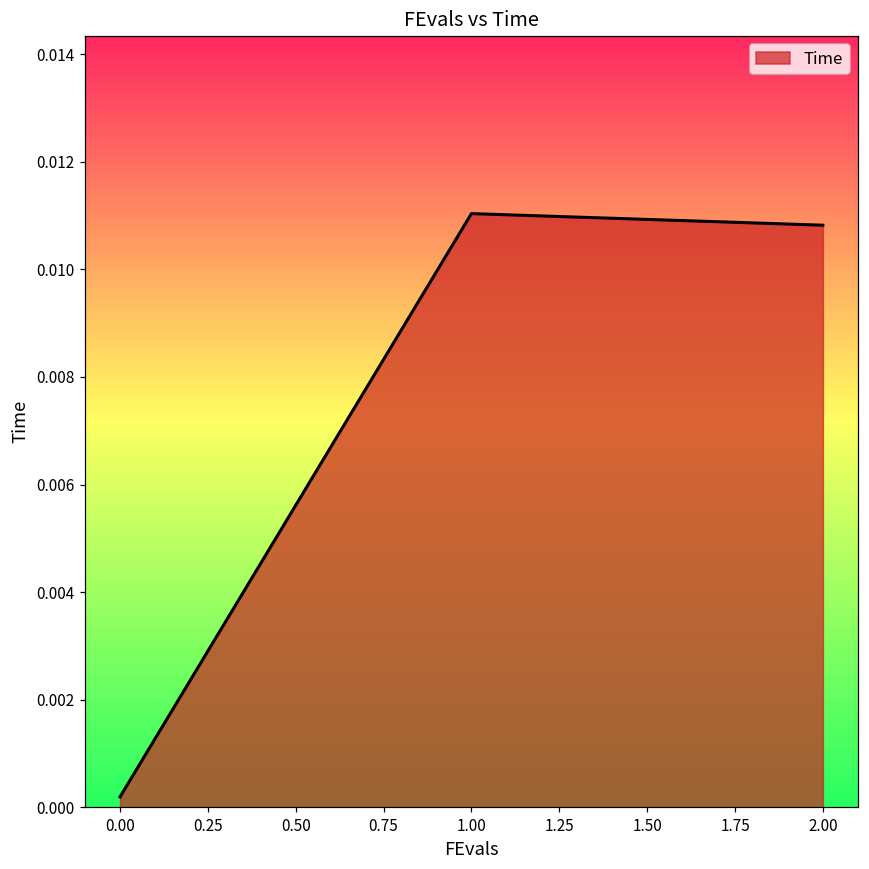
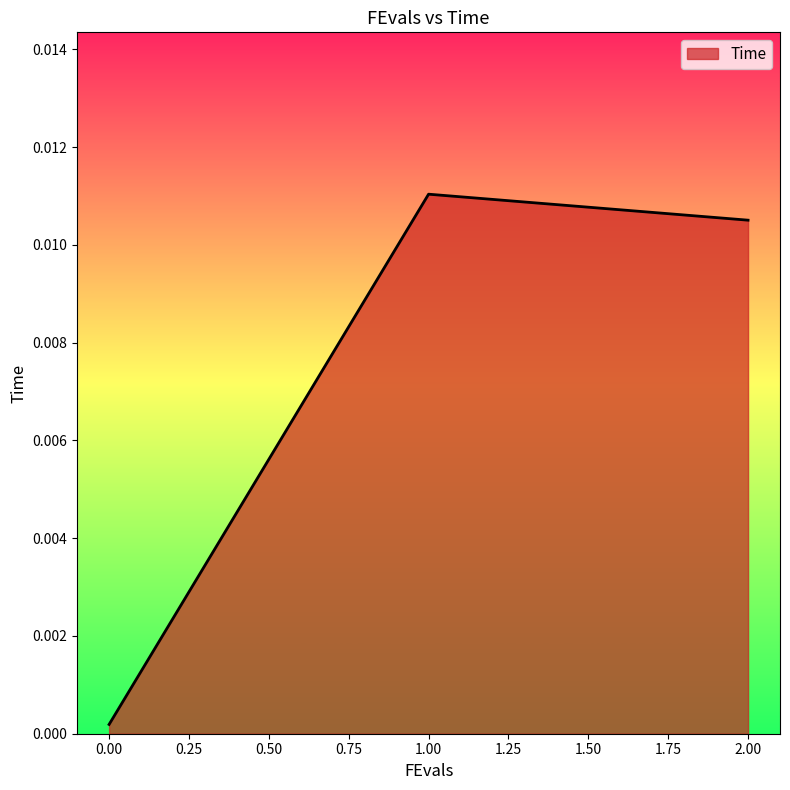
2.00: 0.0108 -> 0.0105
